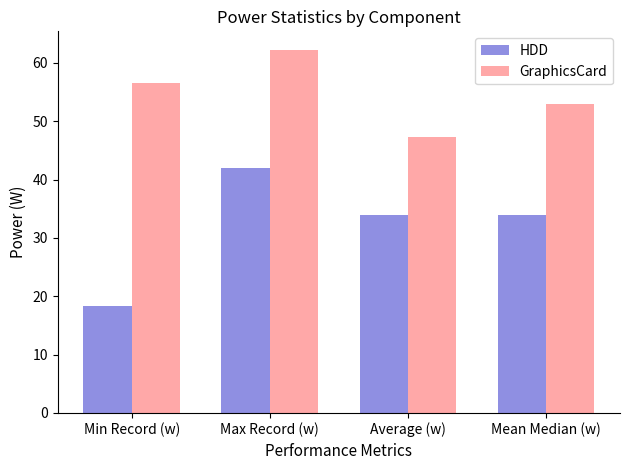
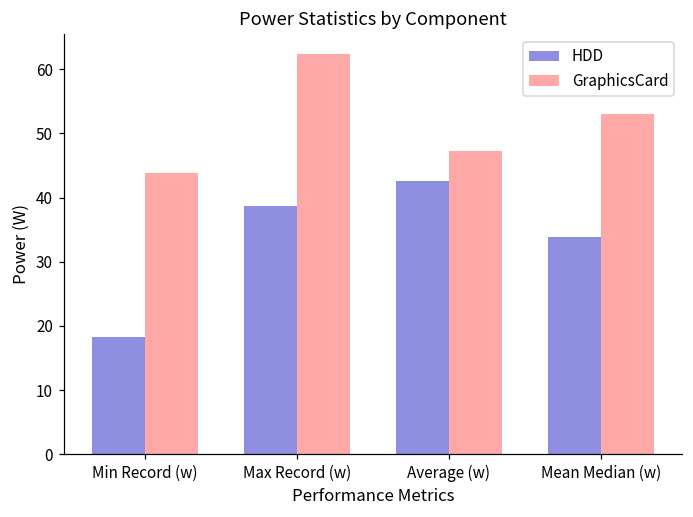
GraphicsCard, Min Record (w): 57 -> 44
HDD, Max Record (w): 42 -> 39
HDD, Average (w): 34 -> 43
